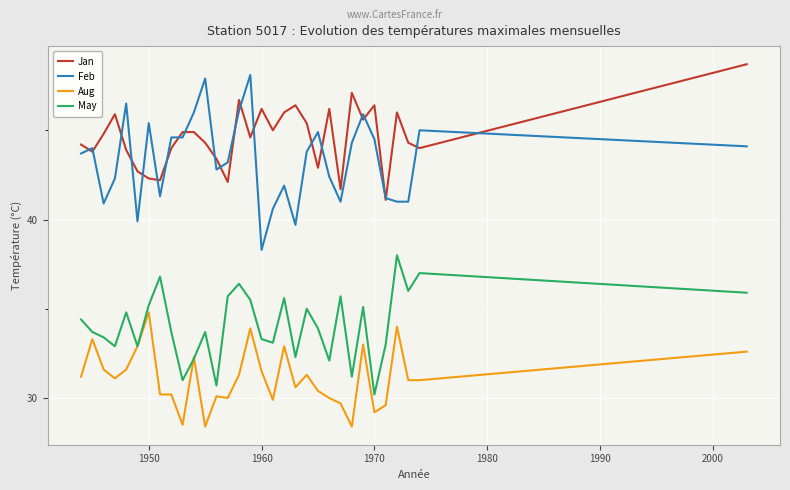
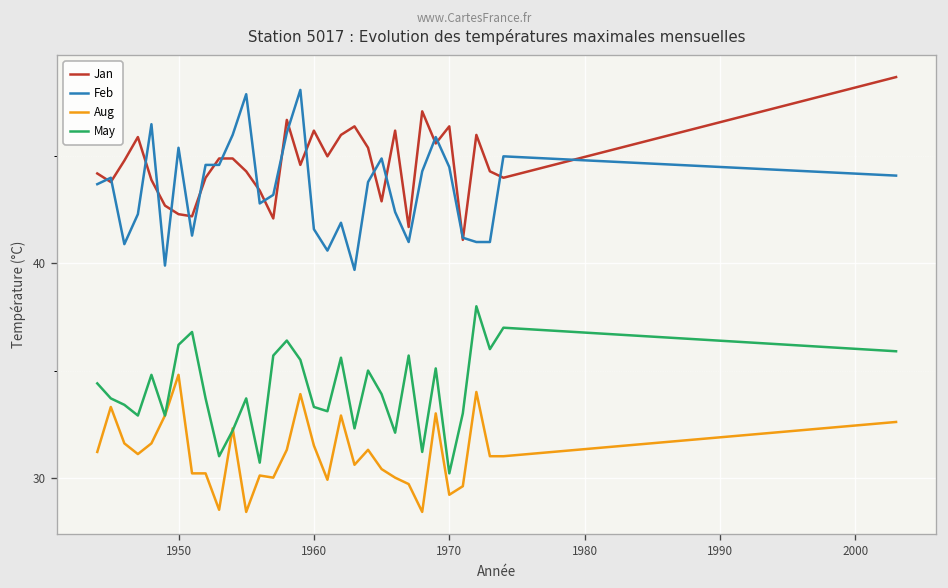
May, 1950: 35.2 -> 36.2
Feb, 1960: 38.3 -> 41.6
